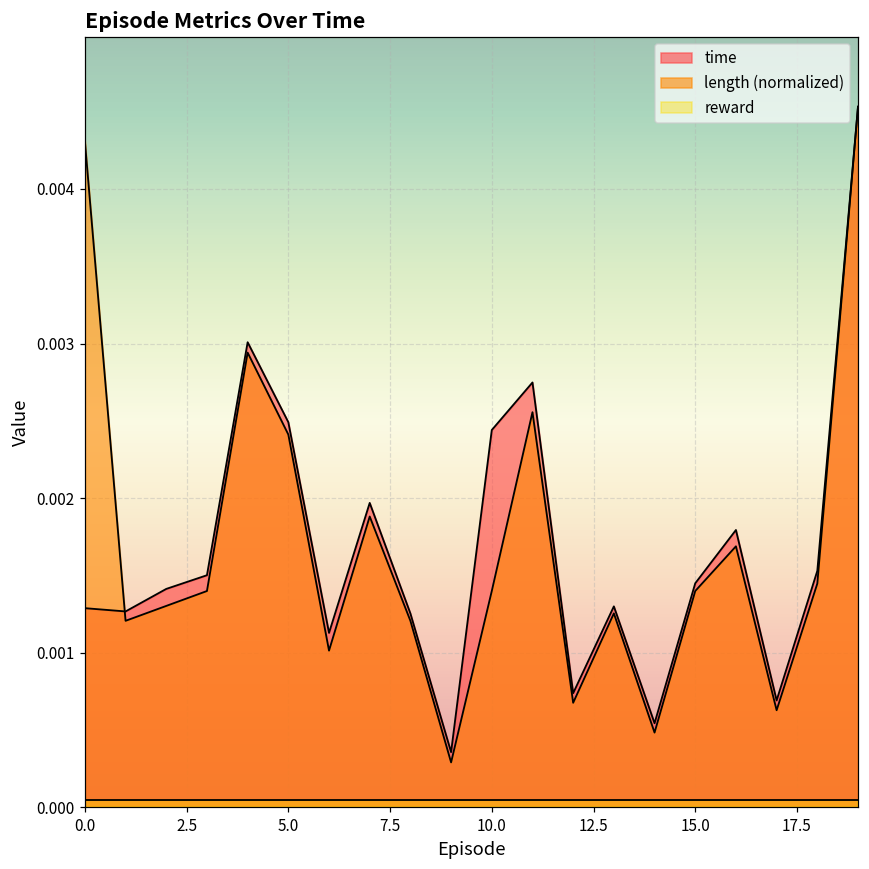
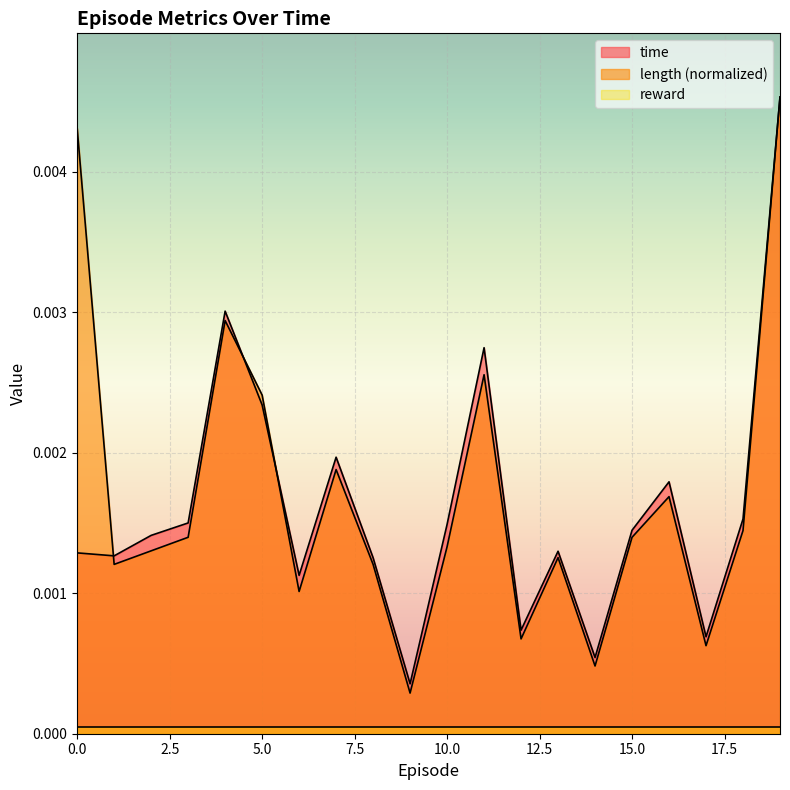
time, 5.0: 0.00249 -> 0.00234
time, 10.0: 0.00244 -> 0.00149
length (normalized), 10.0: 0.00140 -> 0.00133
